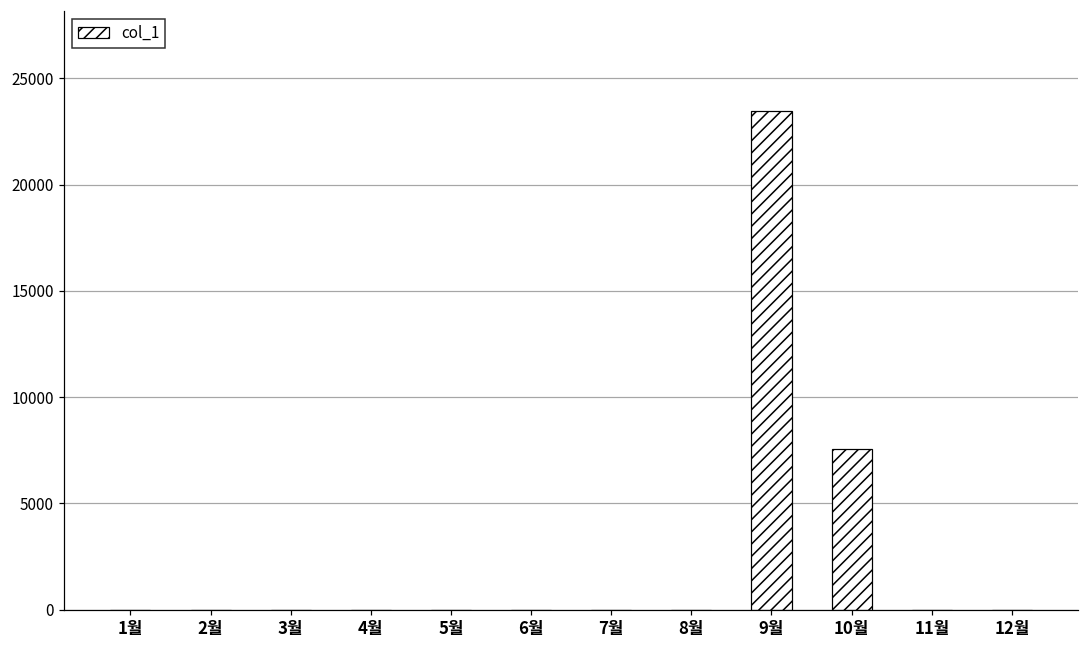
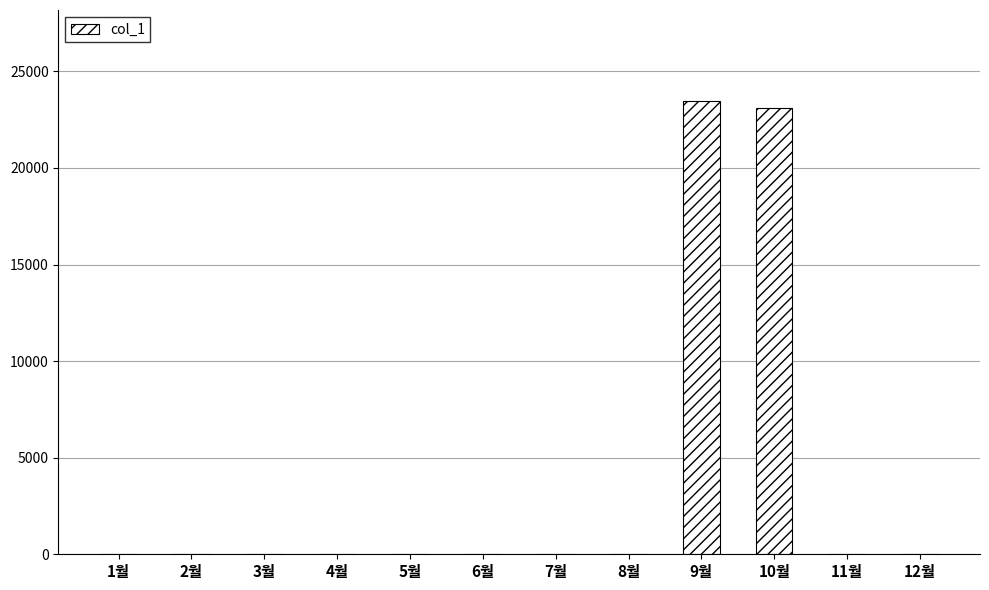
10월: 7500 -> 23100
